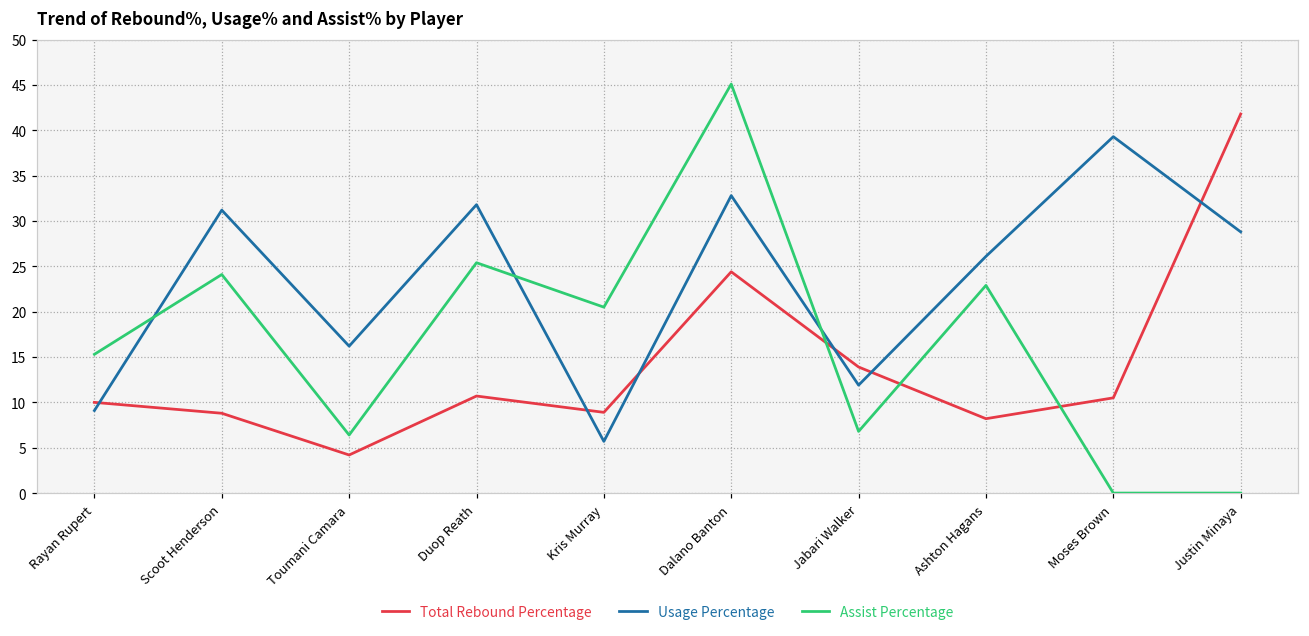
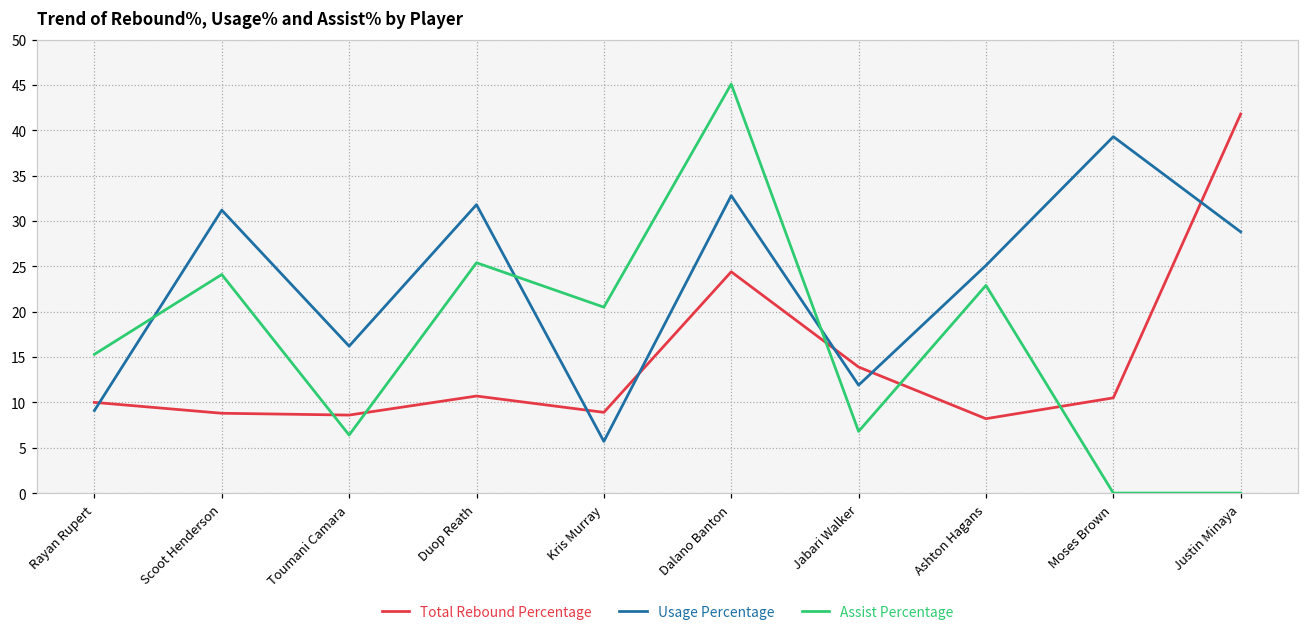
Total Rebound Percentage, Toumani Camara: 4 -> 9
Usage Percentage, Ashton Hagans: 26 -> 25
